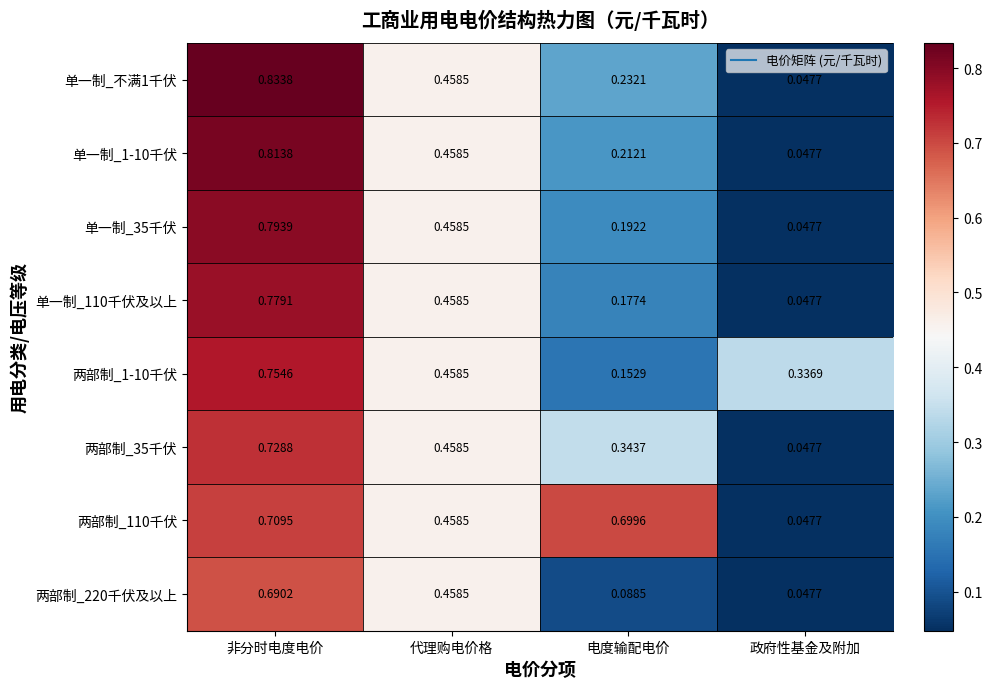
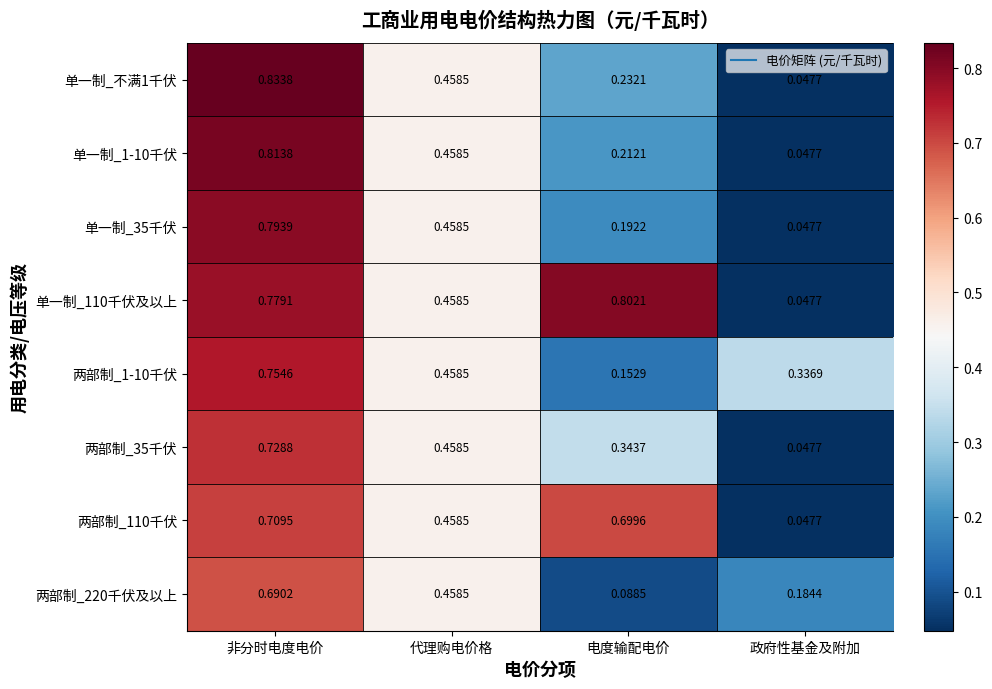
单一制_110千伏及以上, 电度输配电价: 0.1774 -> 0.8021
两部制_220千伏及以上, 政府性基金及附加: 0.0477 -> 0.1844
